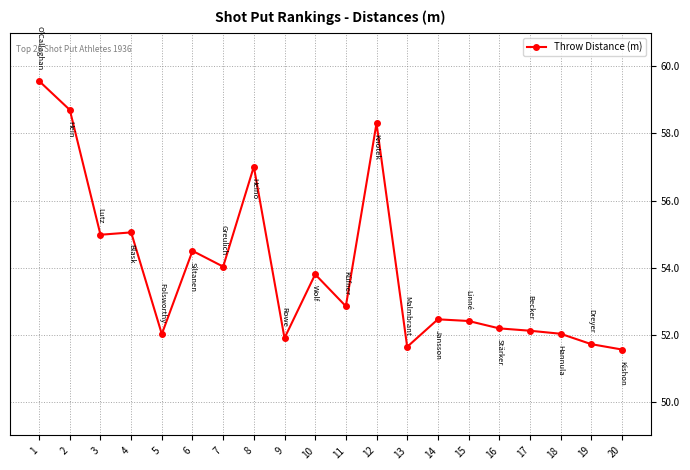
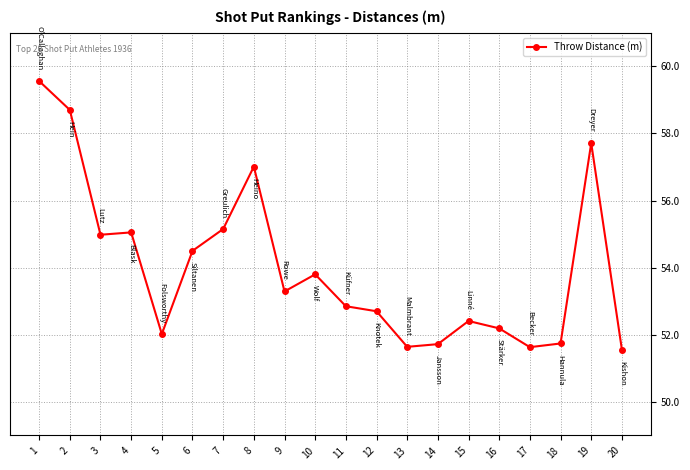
7: 54.0 -> 55.2
9: 51.9 -> 53.3
12: 58.3 -> 52.7
14: 52.5 -> 51.7
17: 52.1 -> 51.6
18: 52.0 -> 51.7
19: 51.7 -> 57.7
